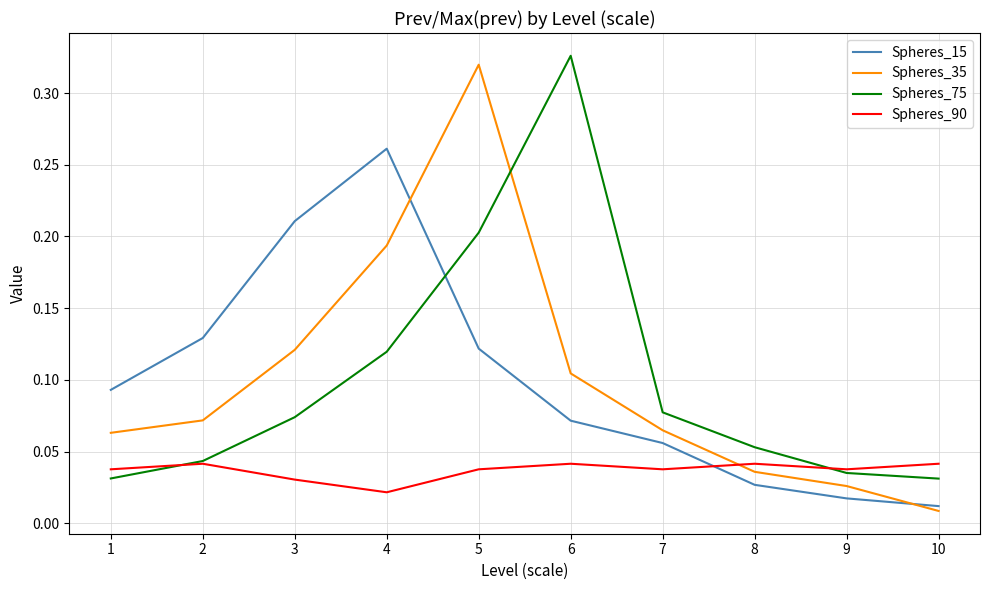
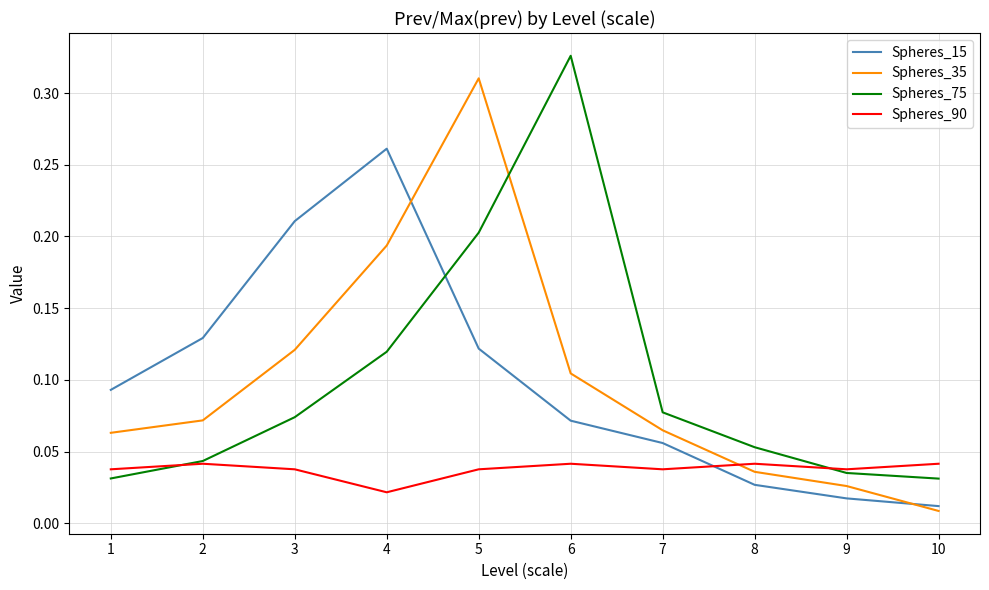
Spheres_90, 3: 0.031 -> 0.038
Spheres_35, 5: 0.320 -> 0.310
